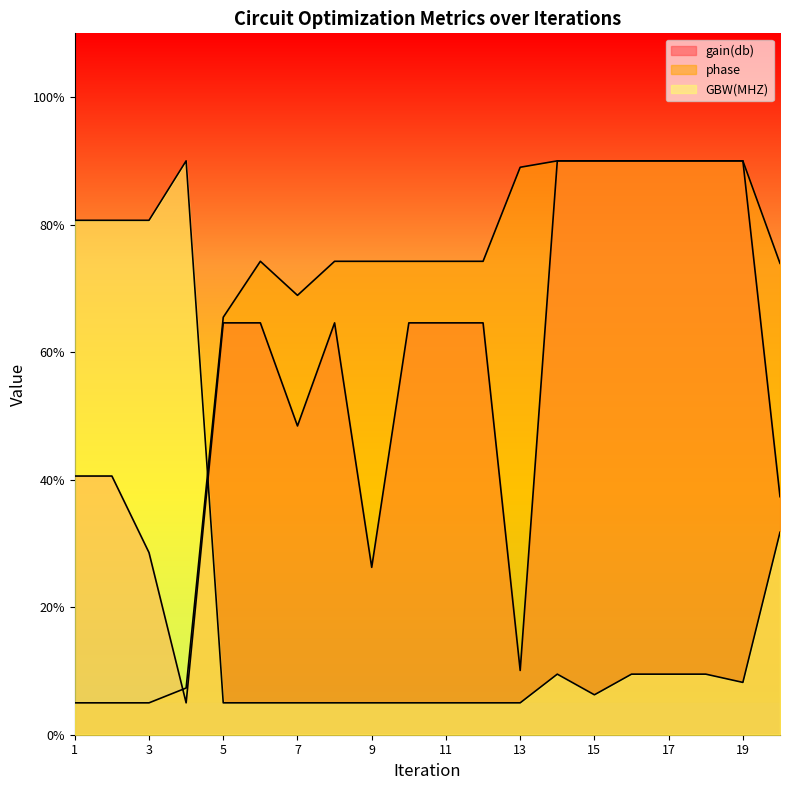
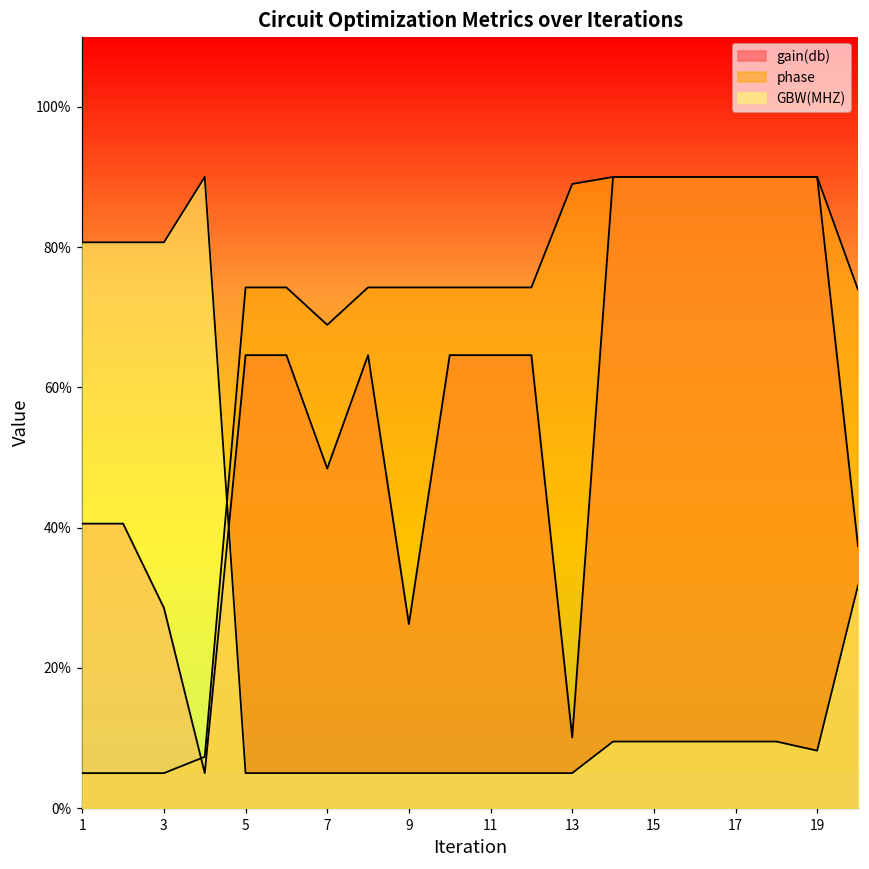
phase, 5: 65% -> 74%
GBW(MHZ), 15: 6% -> 10%
